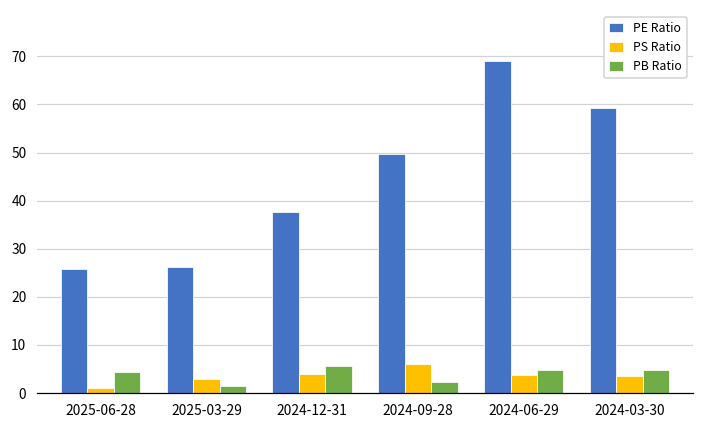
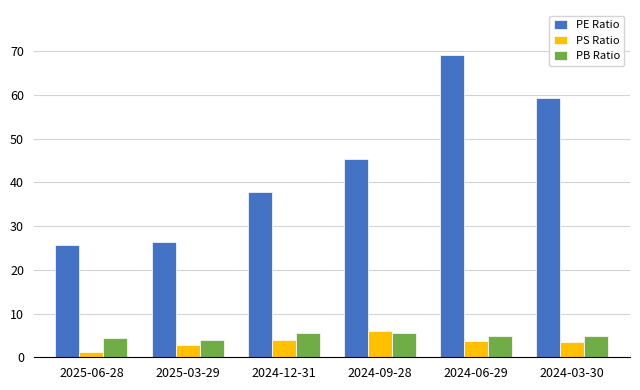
PB Ratio, 2025-03-29: 1 -> 4
PE Ratio, 2024-09-28: 50 -> 45
PB Ratio, 2024-09-28: 2 -> 6
